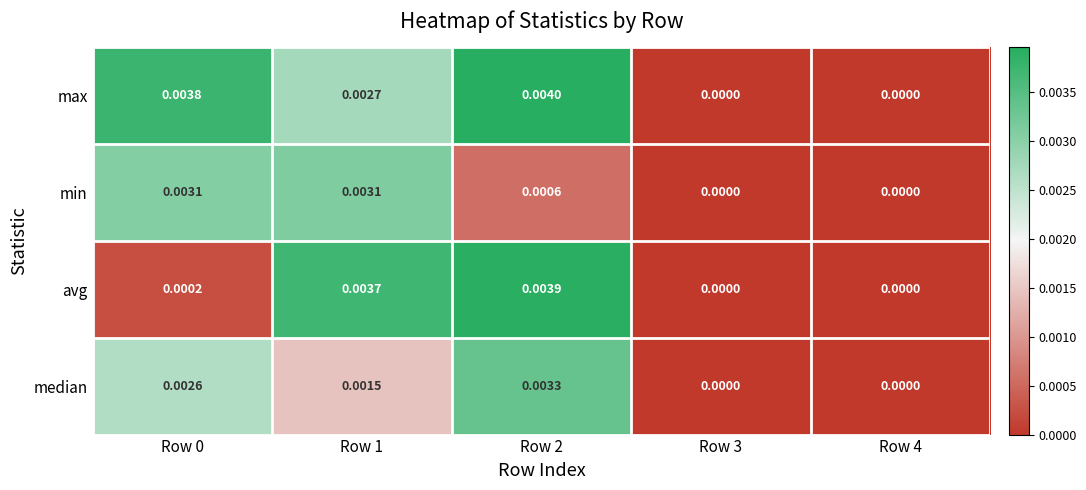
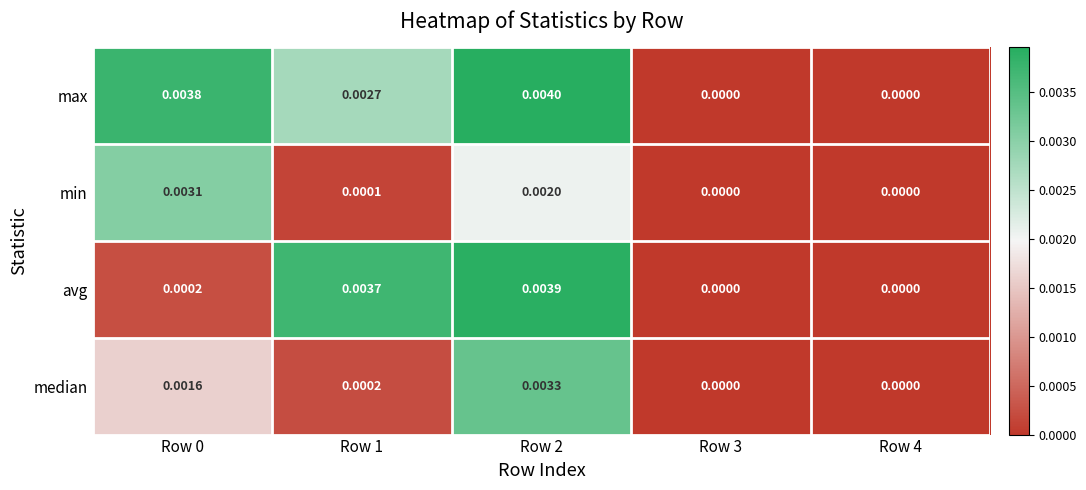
min, Row 1: 0.0031 -> 0.0001
min, Row 2: 0.0006 -> 0.0020
median, Row 0: 0.0026 -> 0.0016
median, Row 1: 0.0015 -> 0.0002
